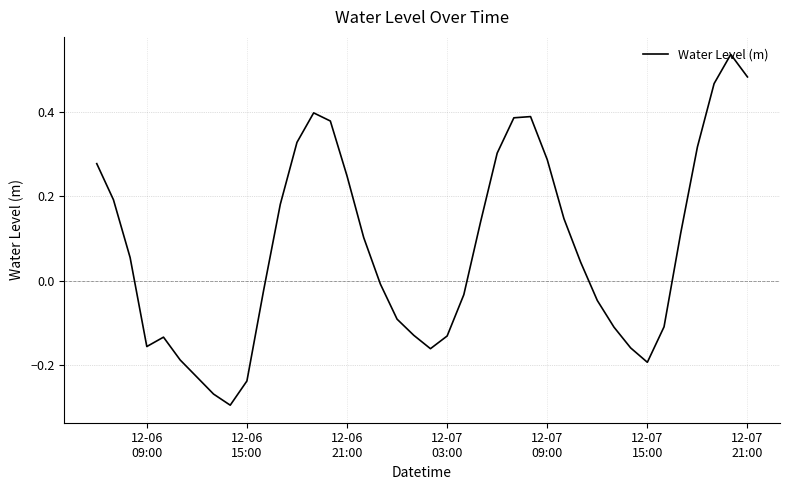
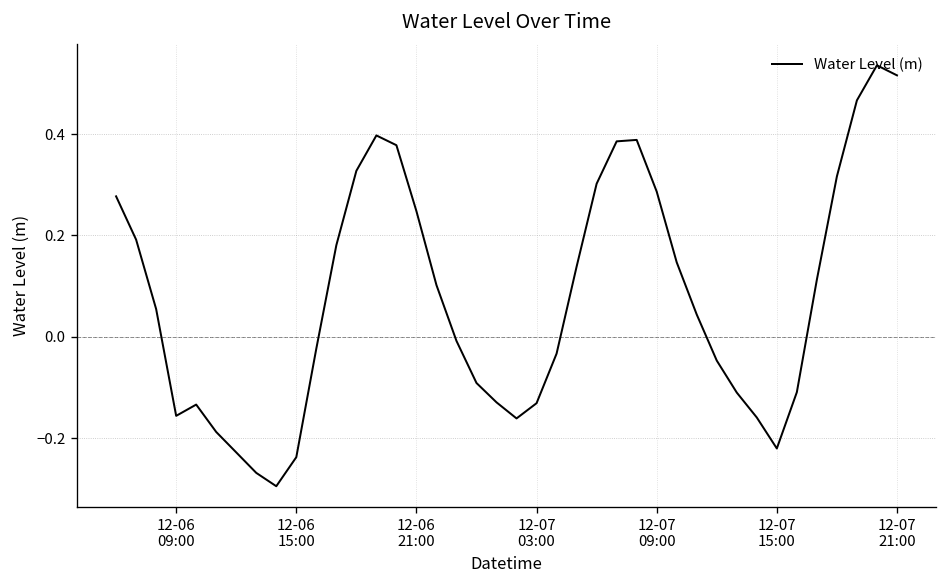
12-07 15:00: -0.19 -> -0.22
12-07 21:00: 0.48 -> 0.52
